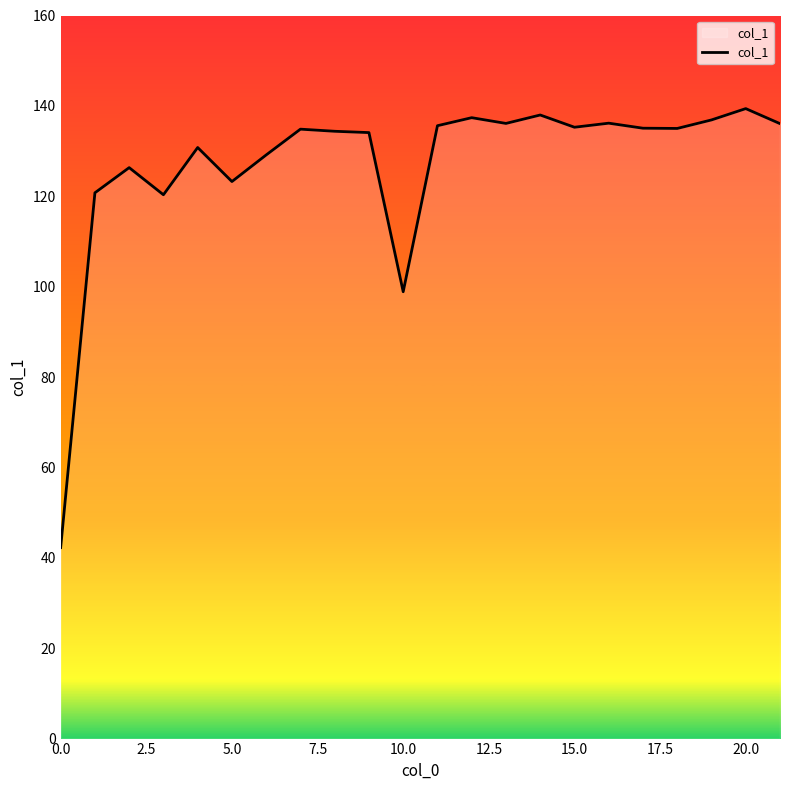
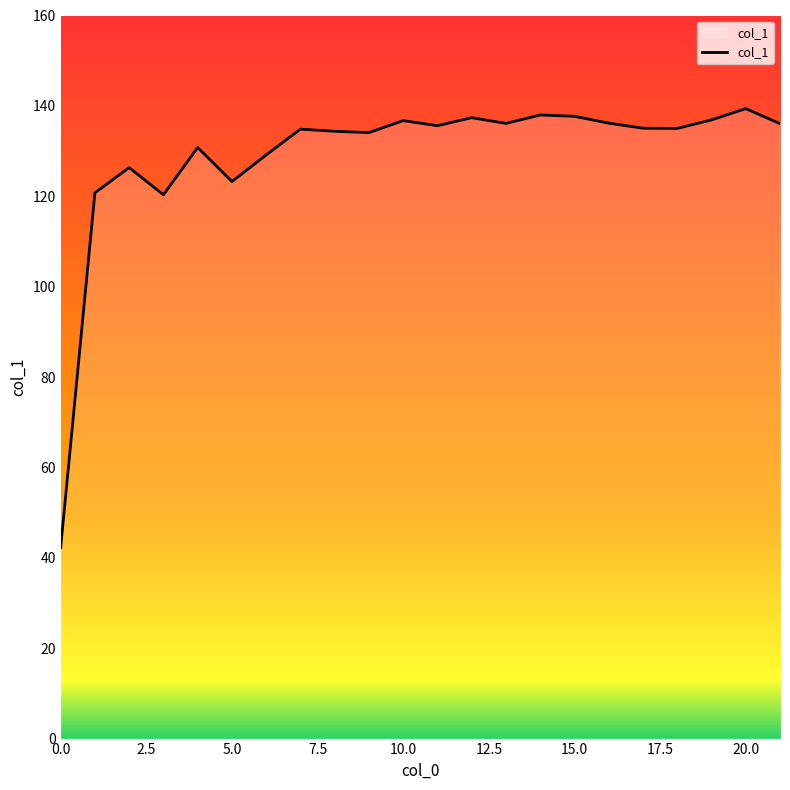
10.0: 99 -> 137
15.0: 135 -> 138
